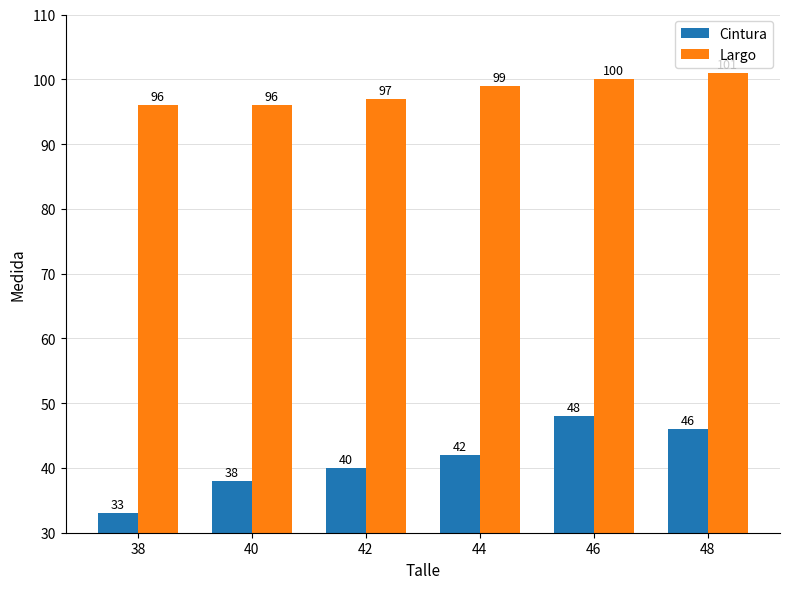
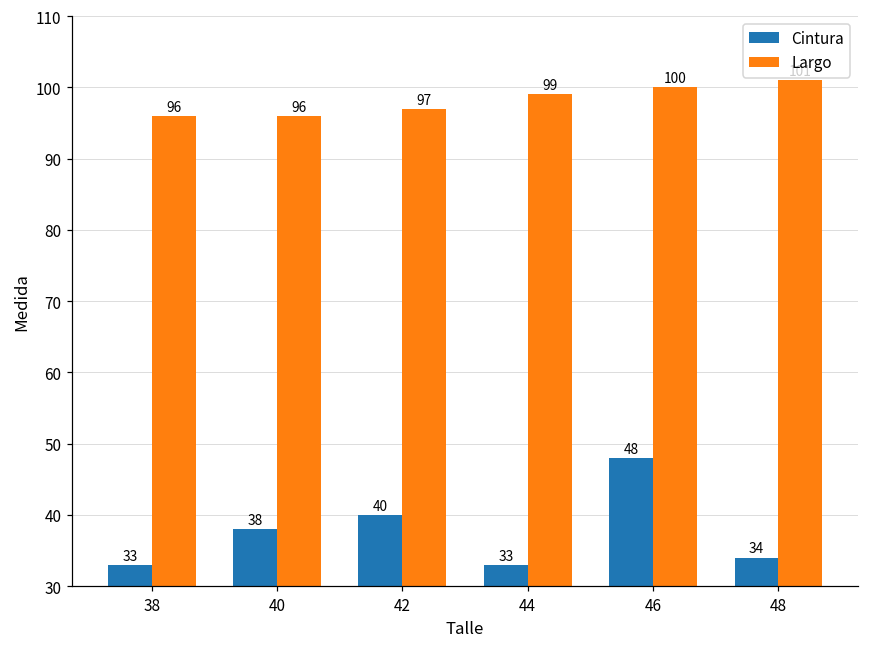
Cintura, 44: 42 -> 33
Cintura, 48: 46 -> 34
